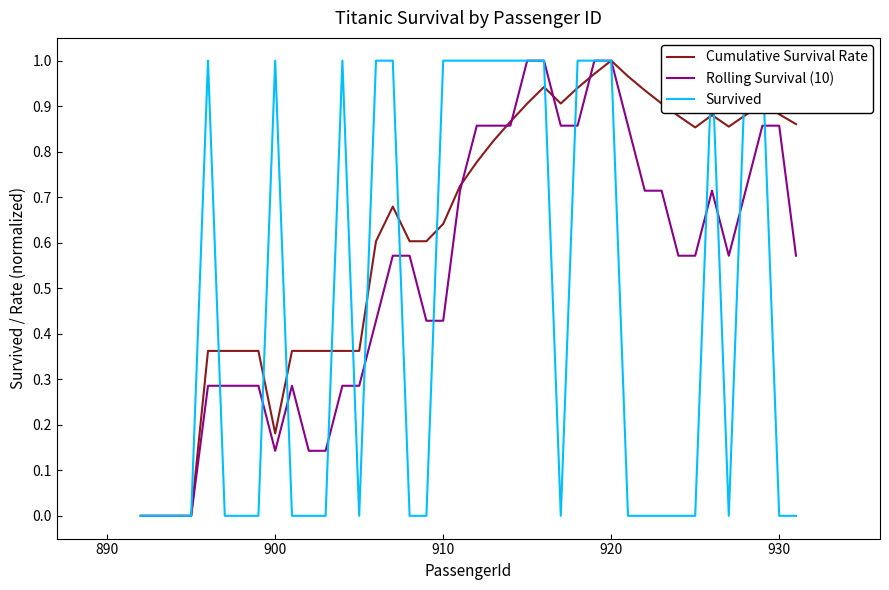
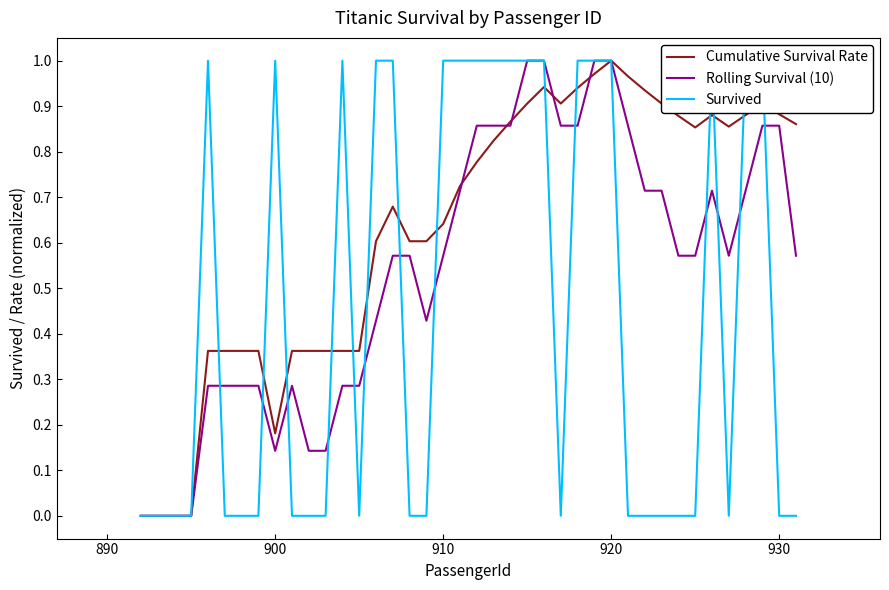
Rolling Survival (10), 910: 0.43 -> 0.57
